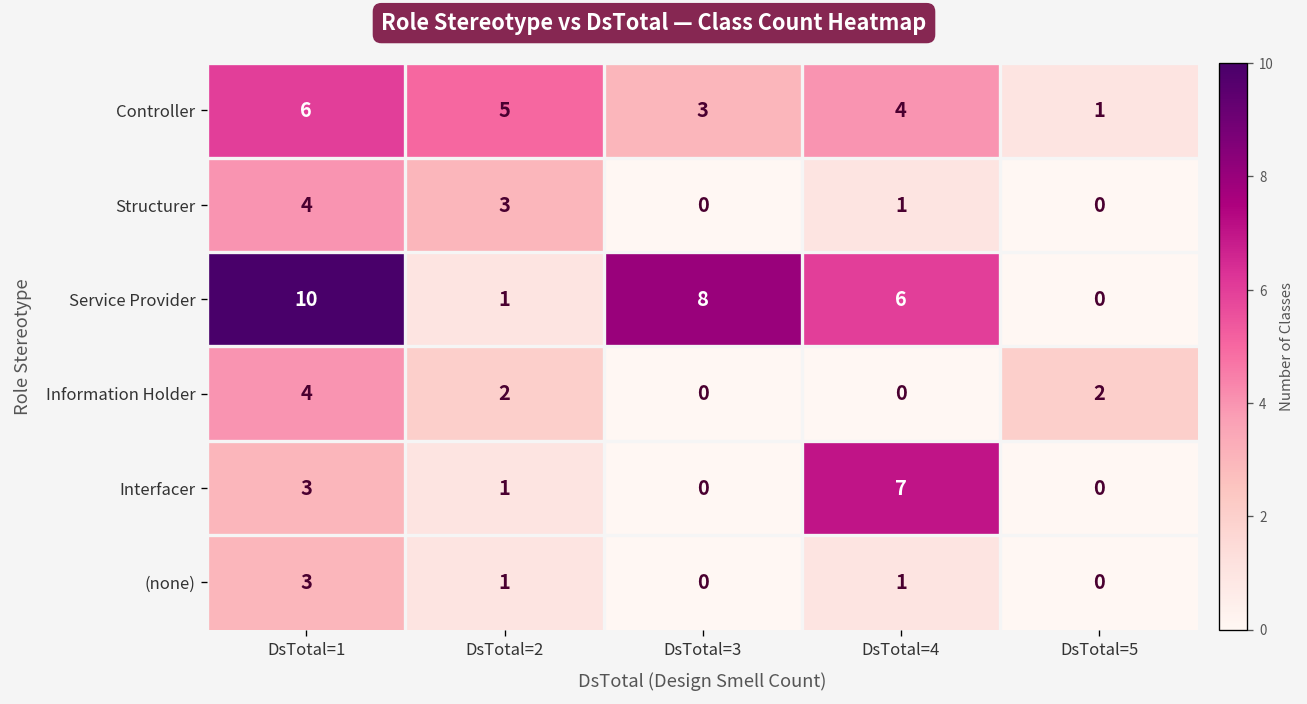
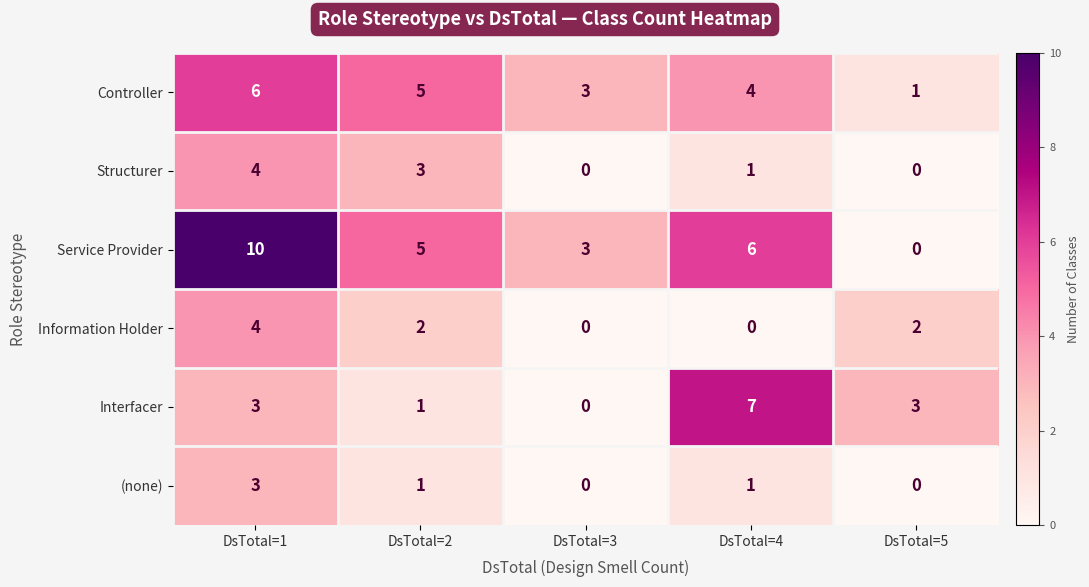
Service Provider, DsTotal=2: 1 -> 5
Service Provider, DsTotal=3: 8 -> 3
Interfacer, DsTotal=5: 0 -> 3
